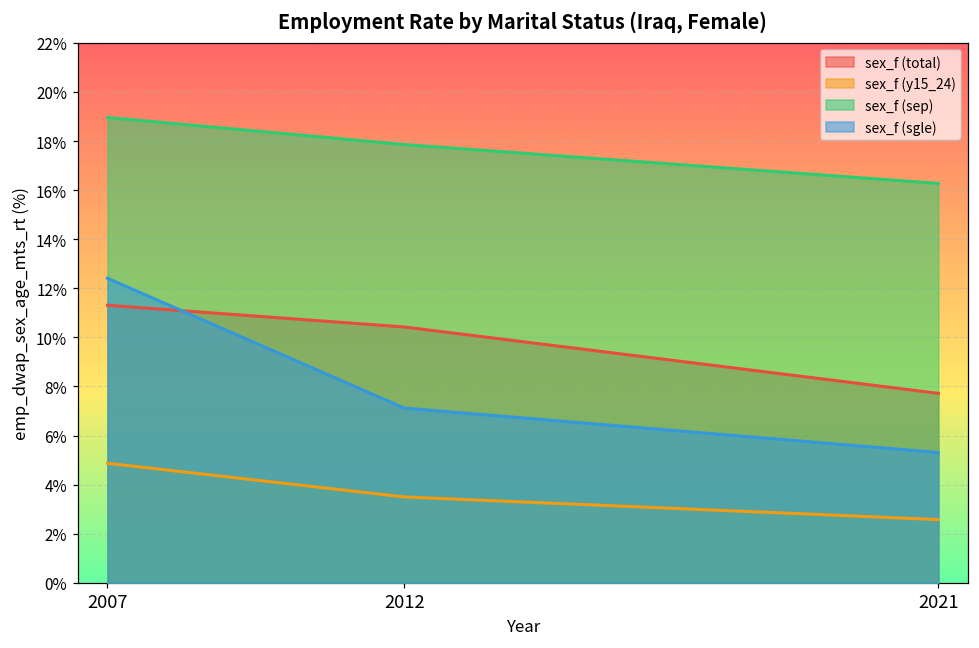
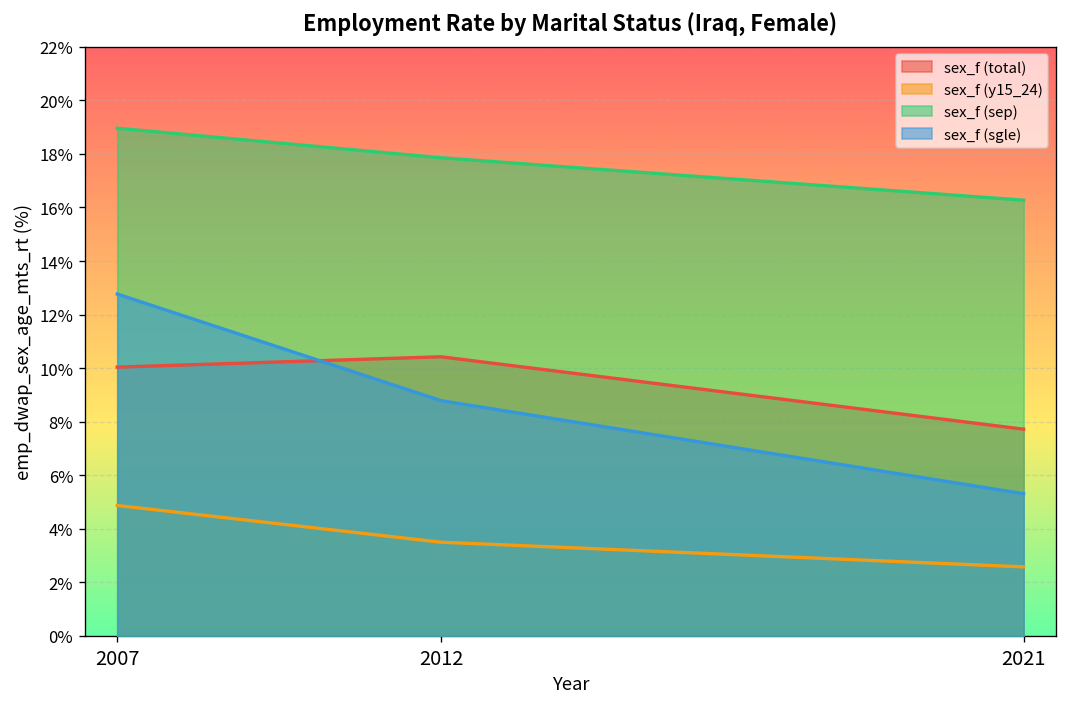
sex_f (total), 2007: 11.3% -> 10.0%
sex_f (sgle), 2007: 12.4% -> 12.8%
sex_f (sgle), 2012: 7.1% -> 8.8%
